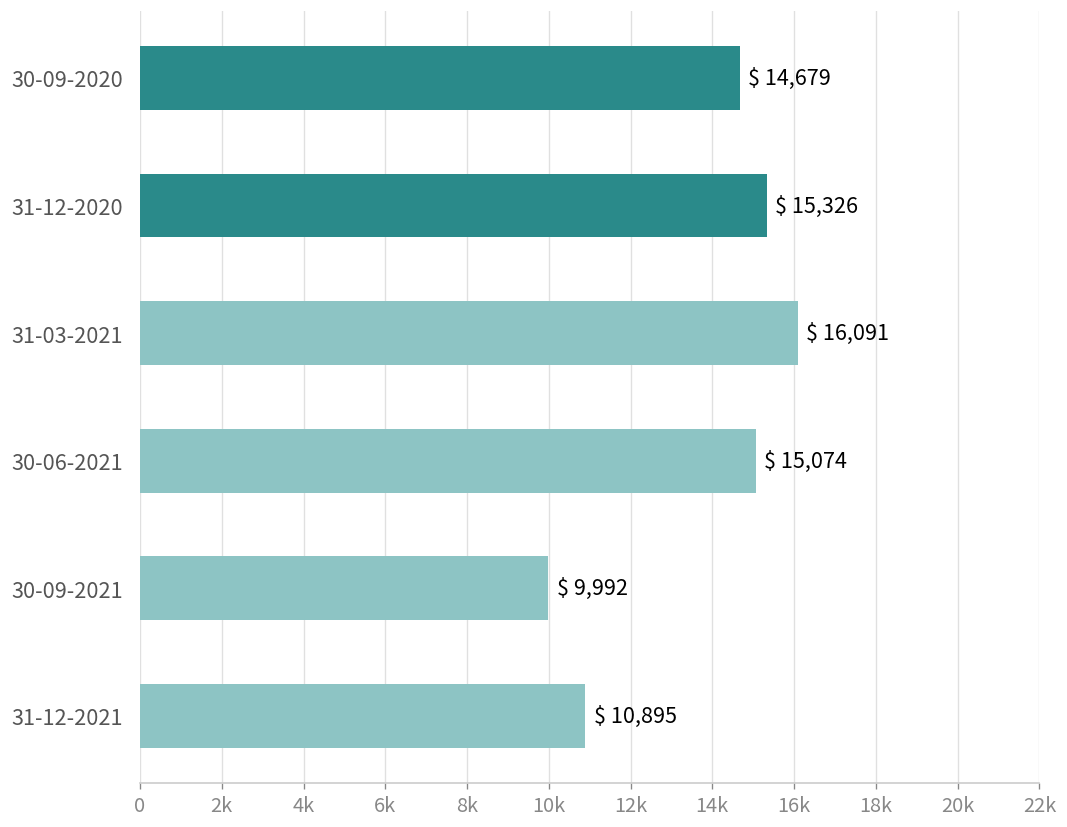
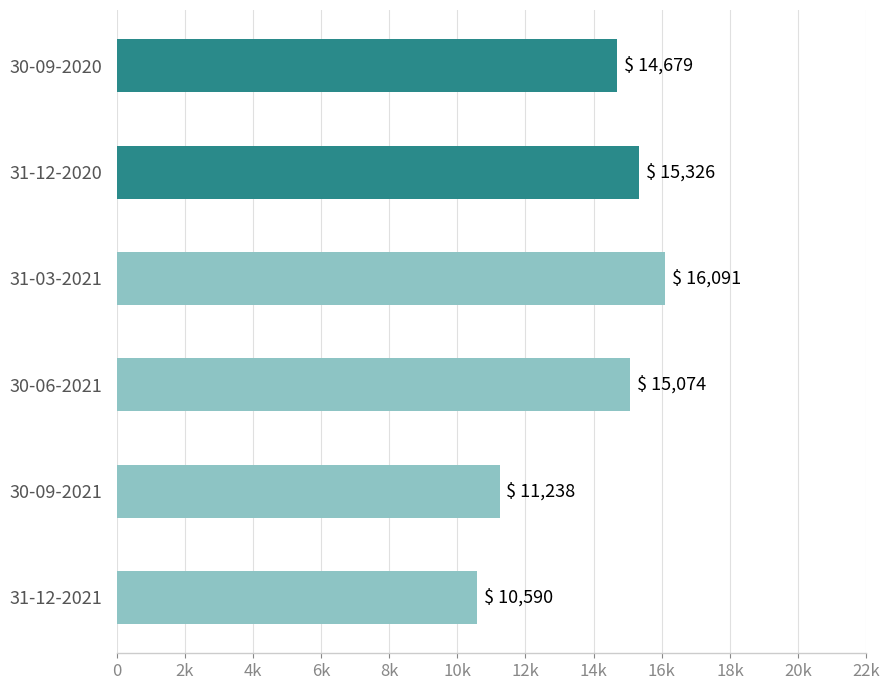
30-09-2021: 9,992 -> 11,238
31-12-2021: 10,895 -> 10,590
